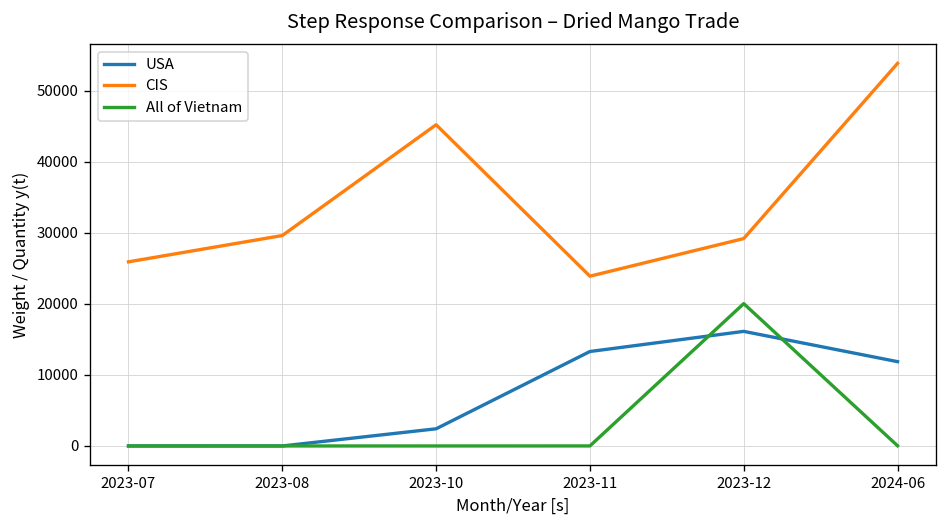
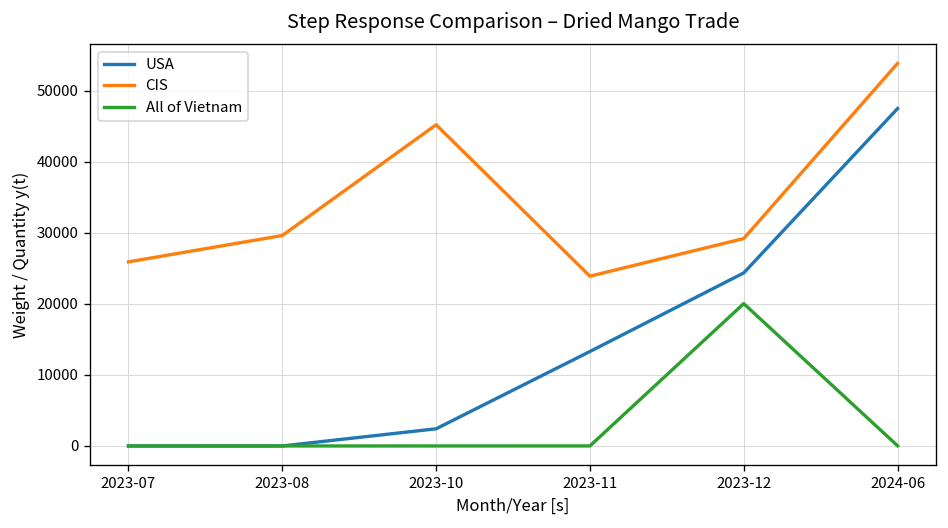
USA, 2023-12: 16000 -> 24000
USA, 2024-06: 12000 -> 47000
